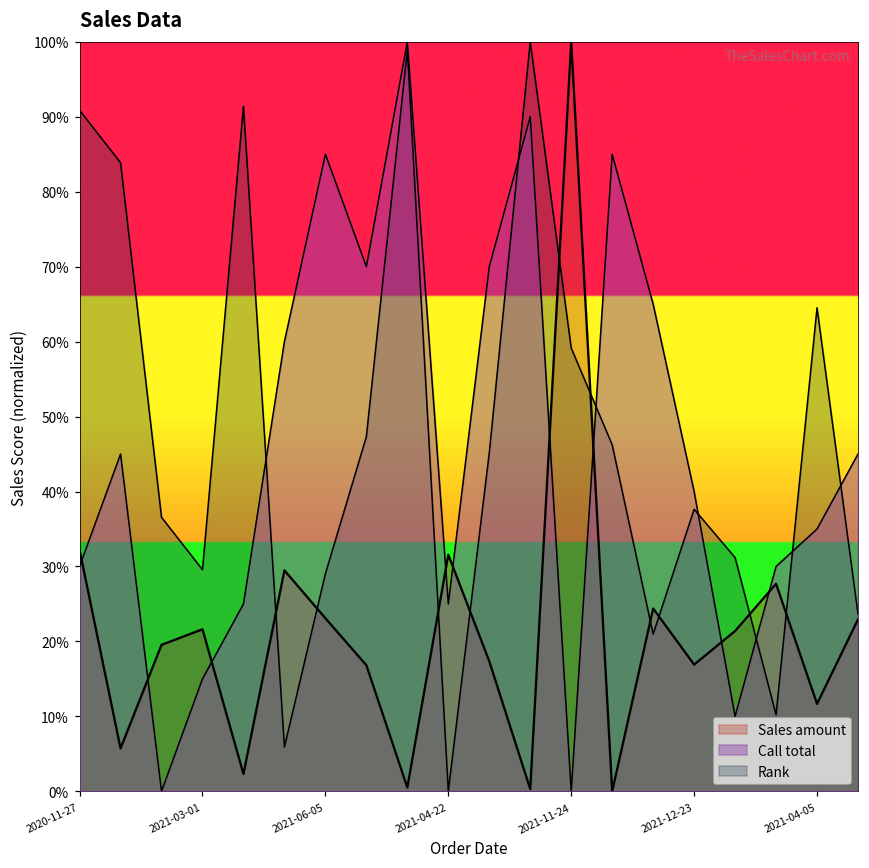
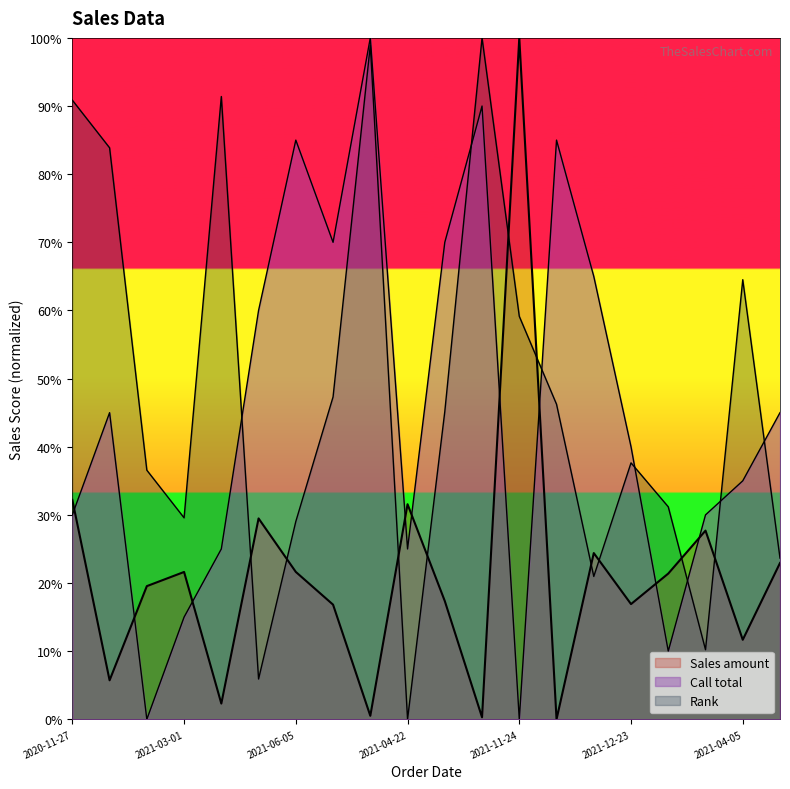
Sales amount, 2021-06-05: 23% -> 22%
